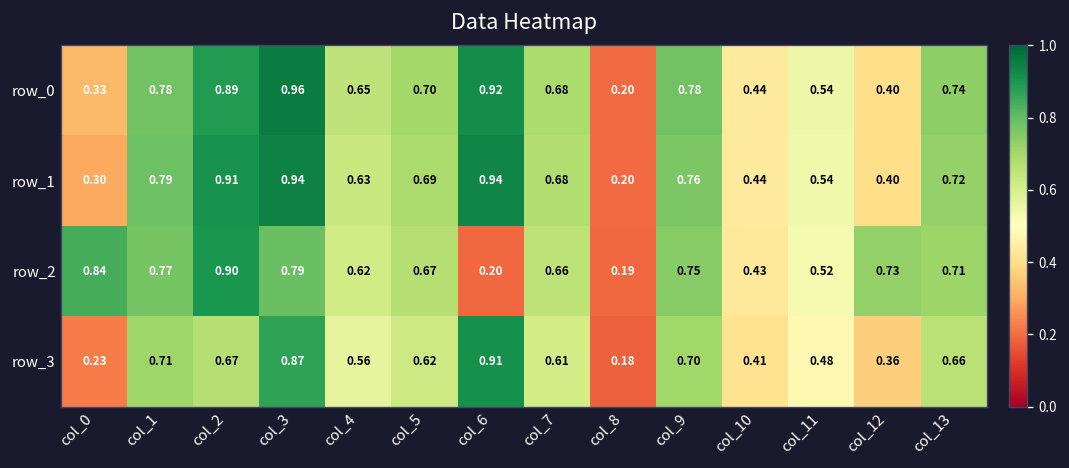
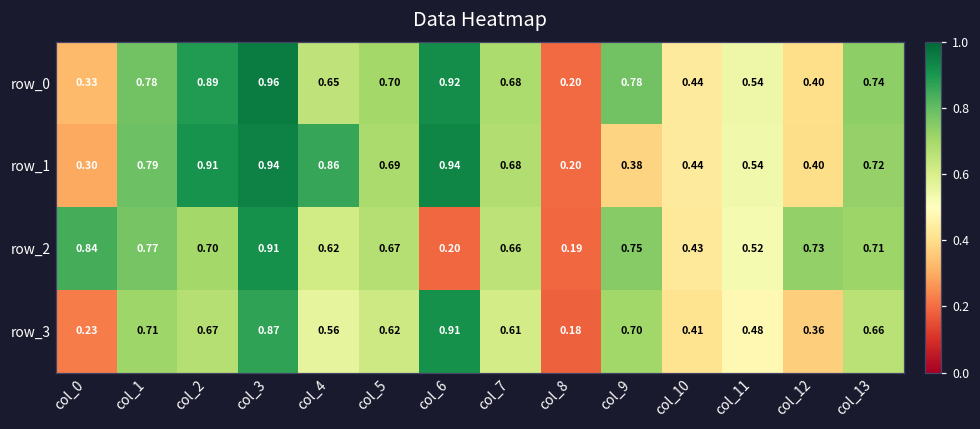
row_1, col_4: 0.63 -> 0.86
row_1, col_9: 0.76 -> 0.38
row_2, col_2: 0.90 -> 0.70
row_2, col_3: 0.79 -> 0.91
